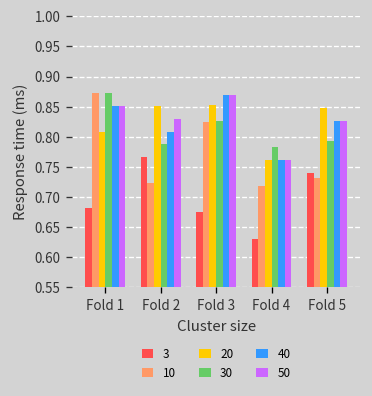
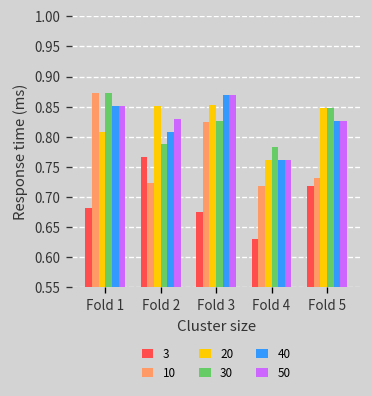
3, Fold 5: 0.74 -> 0.72
30, Fold 5: 0.79 -> 0.85
